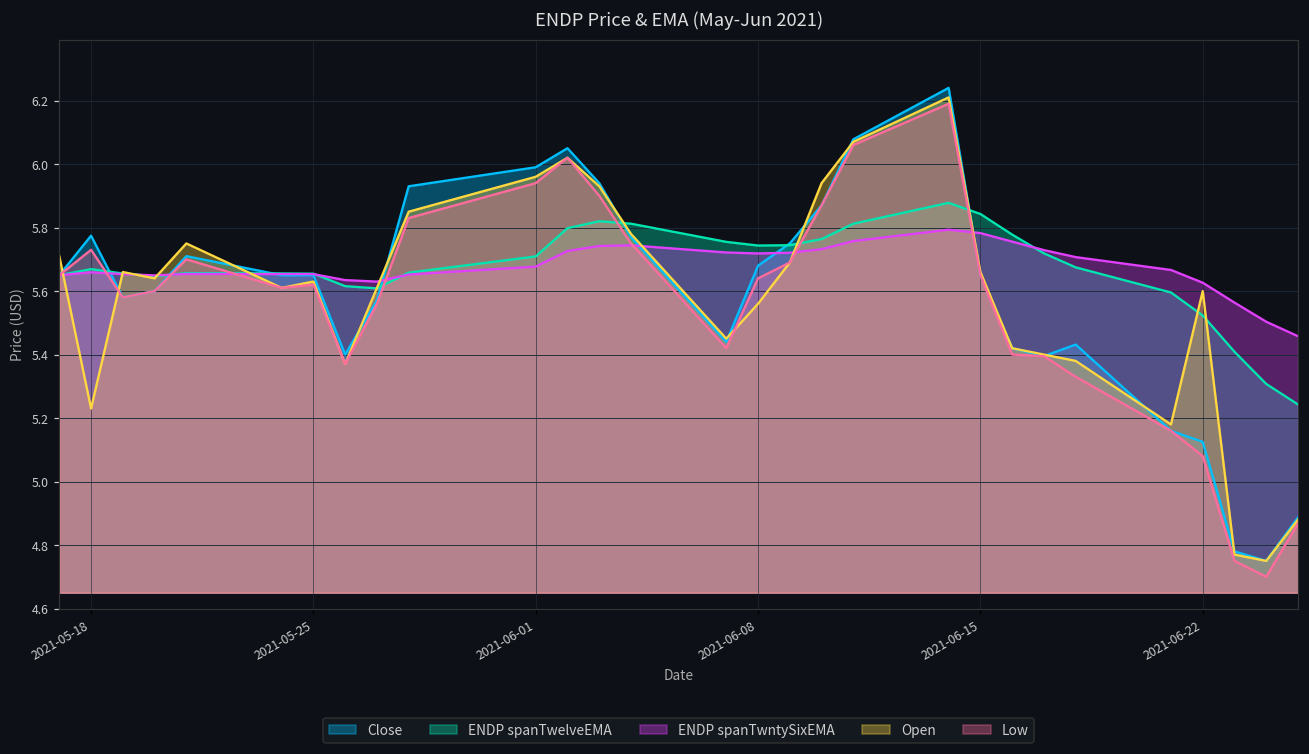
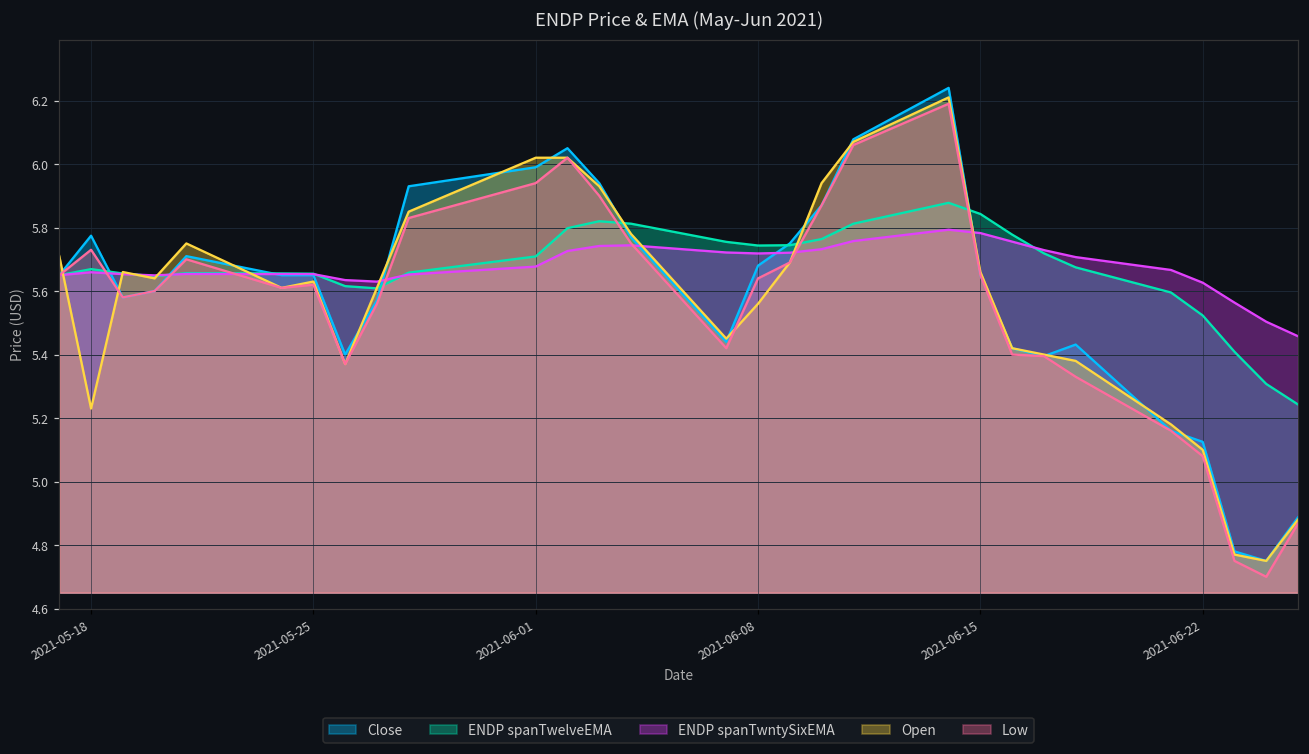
Open, 2021-06-01: 5.96 -> 6.02
Open, 2021-06-22: 5.6 -> 5.1
